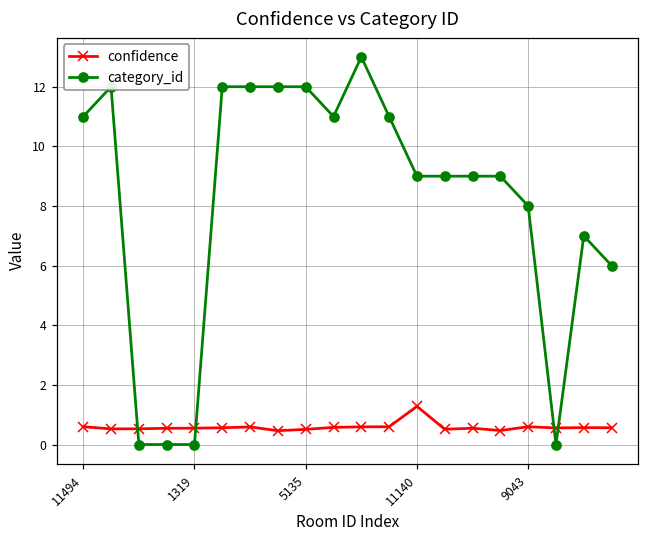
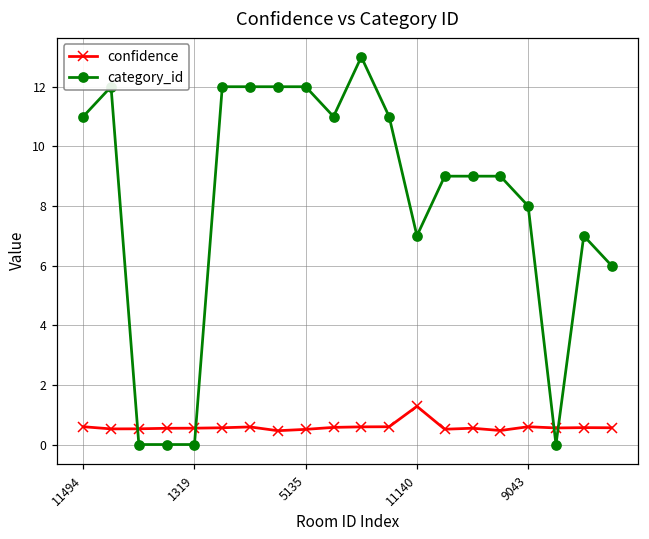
category_id, 11140: 9 -> 7
